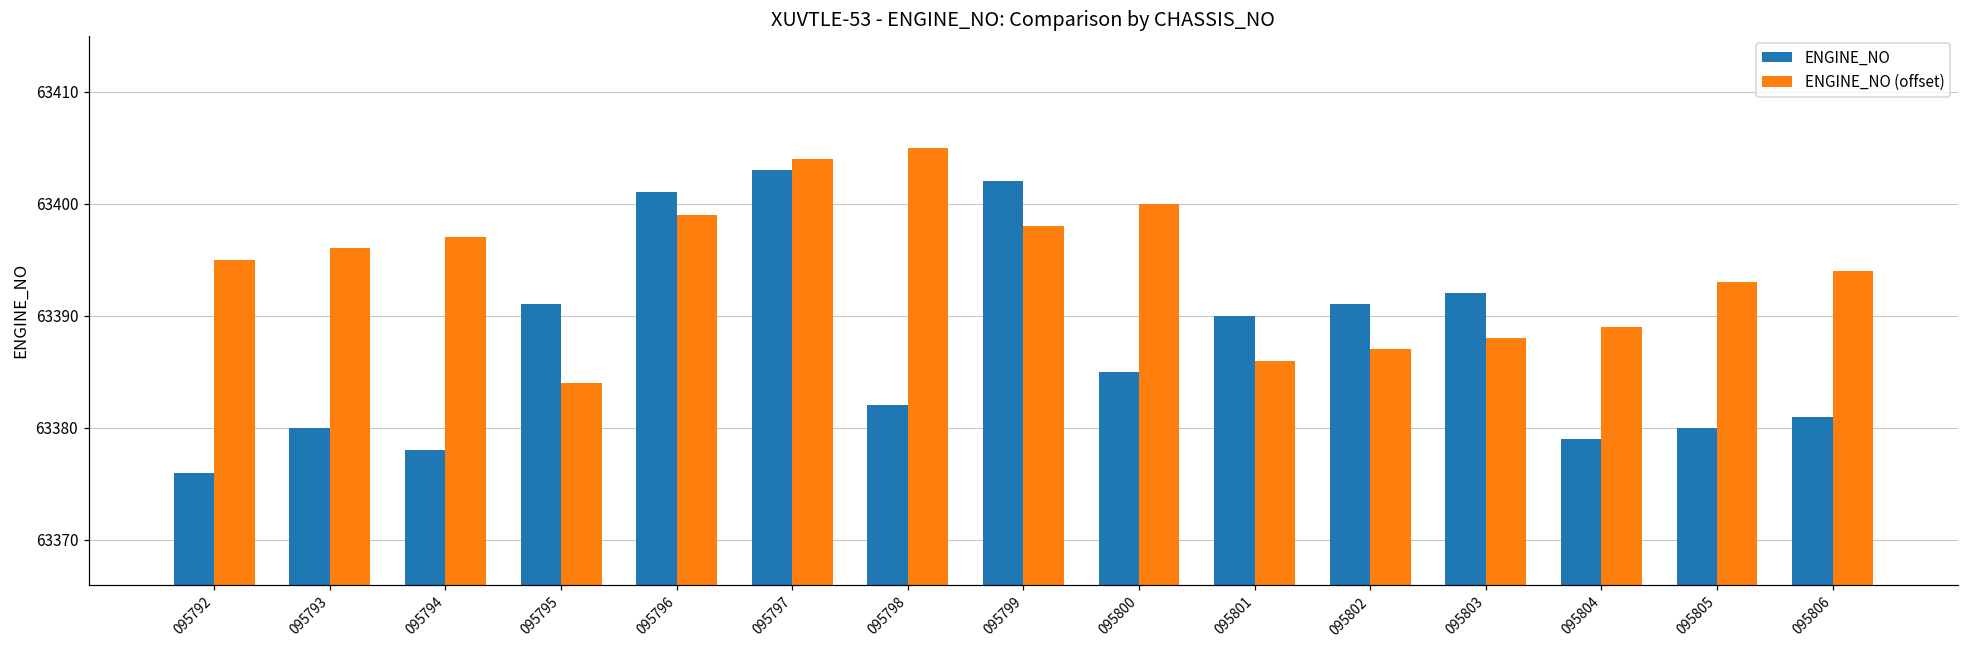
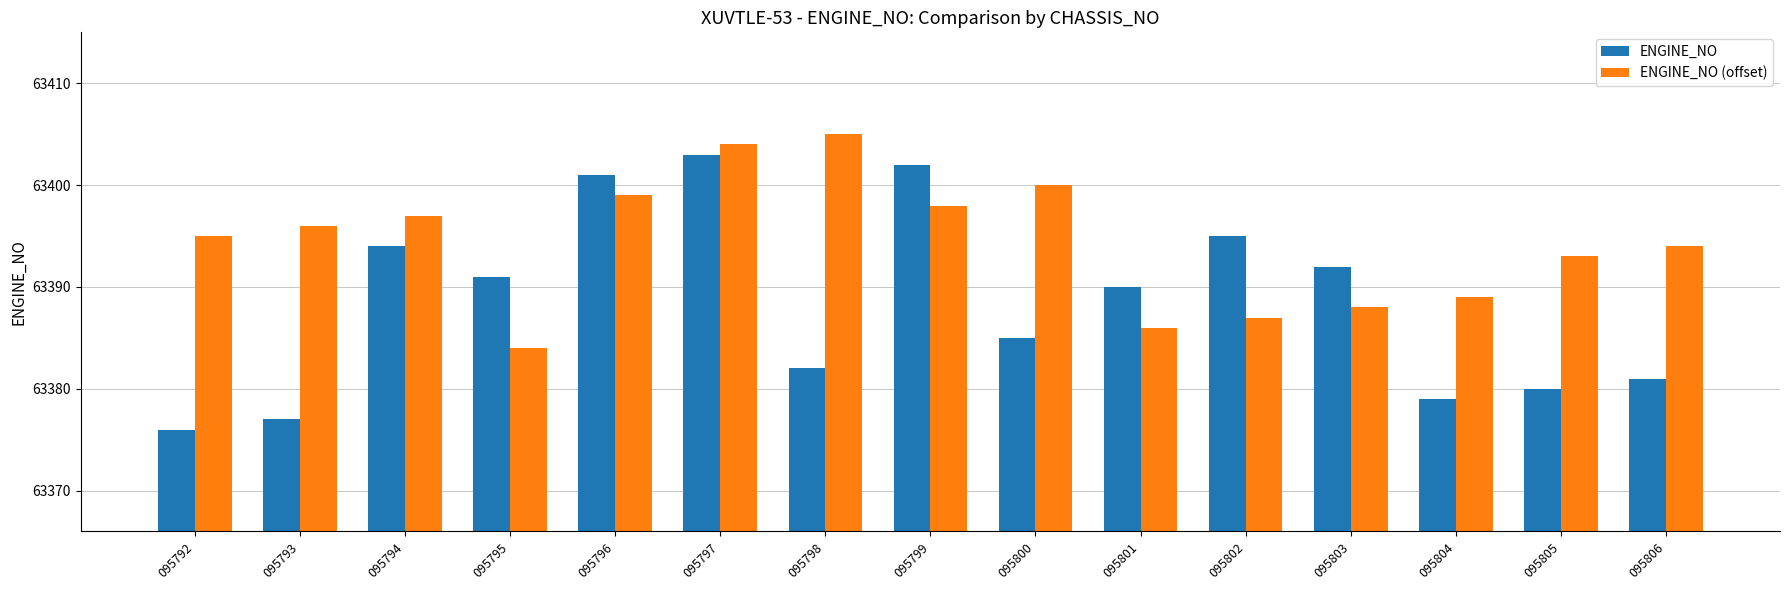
ENGINE_NO, 095793: 63380 -> 63377
ENGINE_NO, 095794: 63378 -> 63394
ENGINE_NO, 095802: 63391 -> 63395
